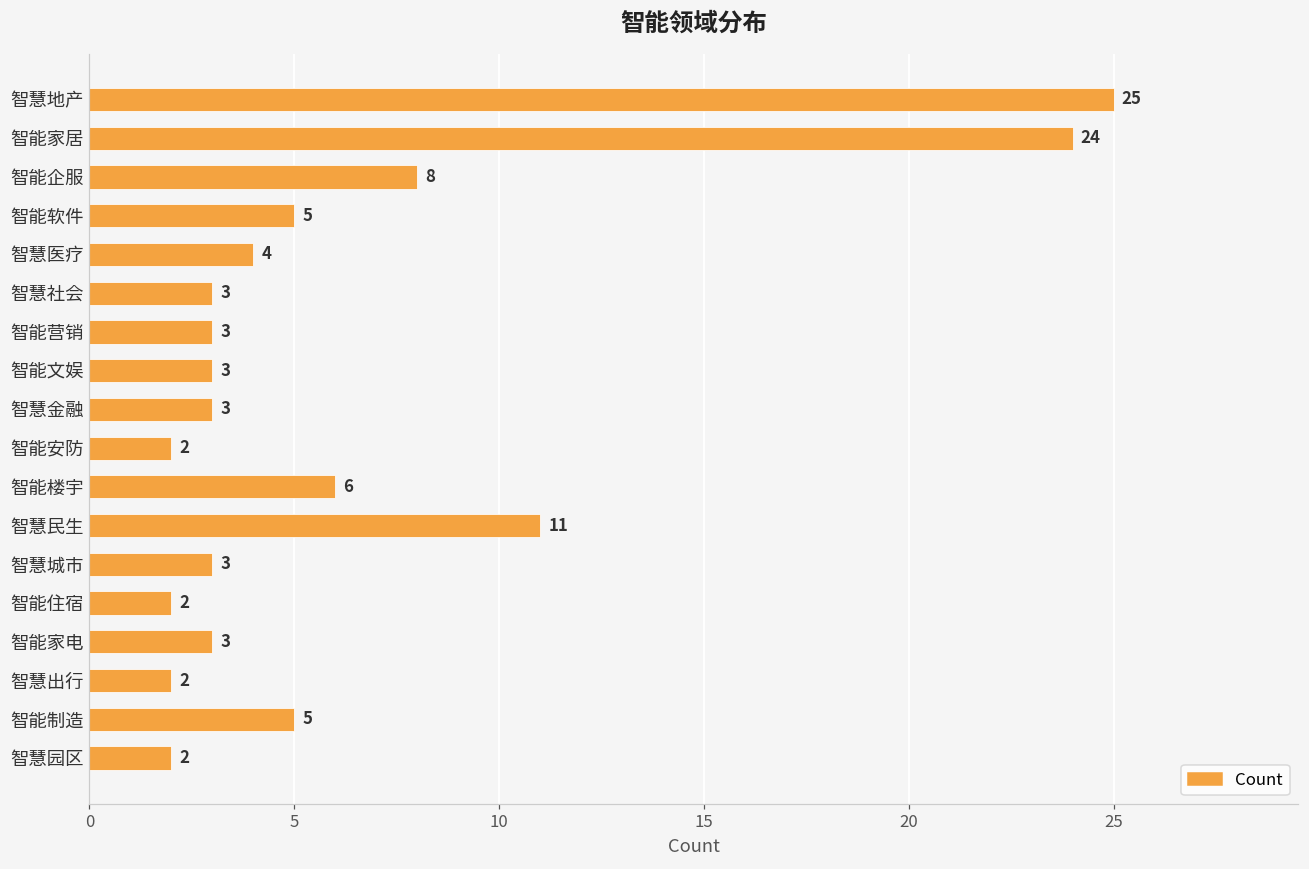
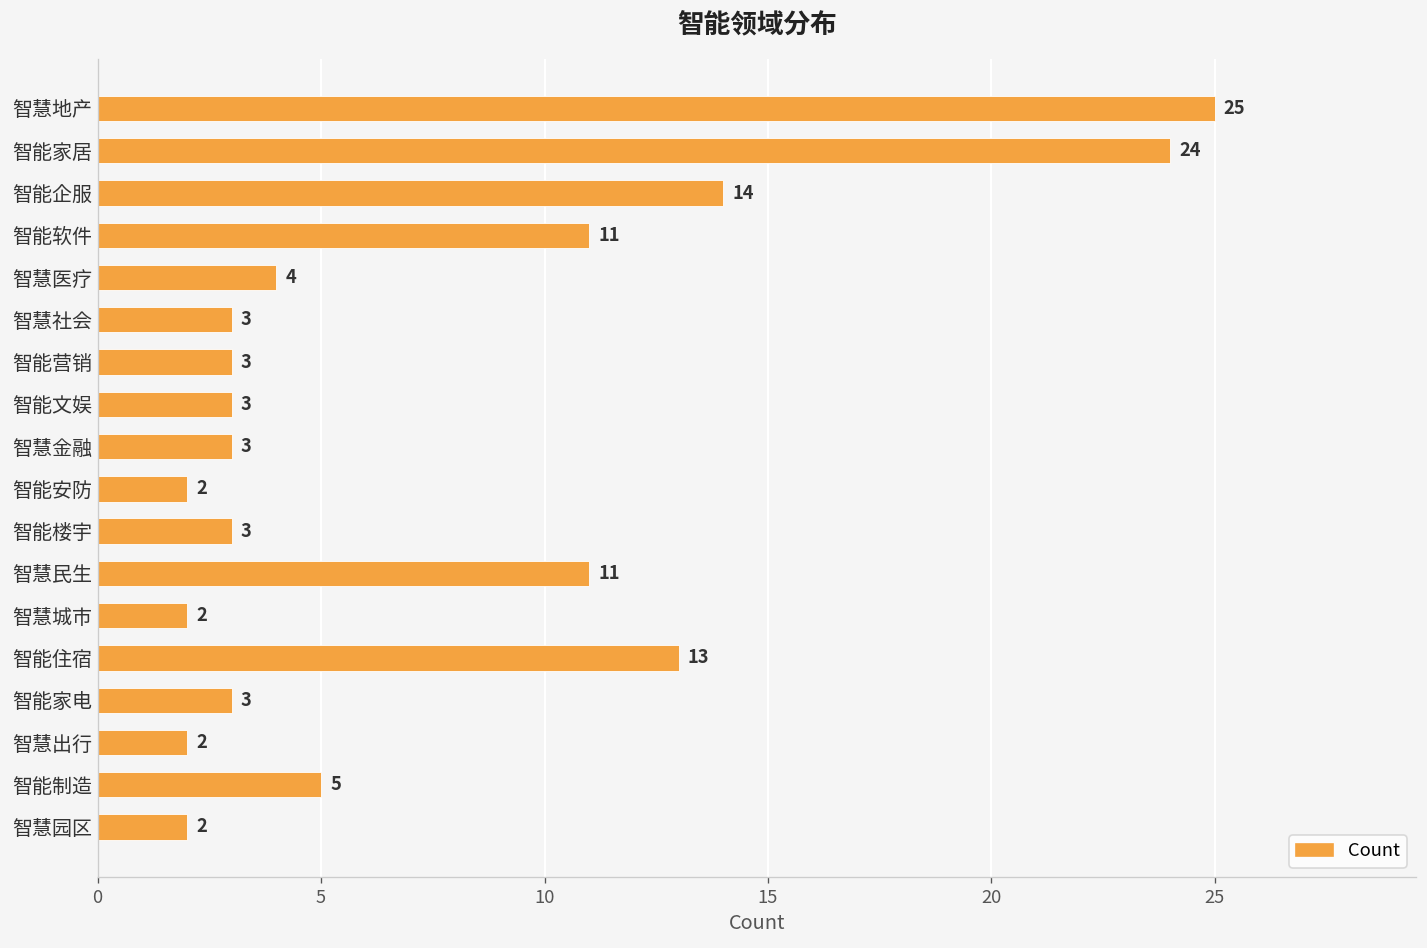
智能企服: 8 -> 14
智能软件: 5 -> 11
智能楼宇: 6 -> 3
智慧城市: 3 -> 2
智能住宿: 2 -> 13
